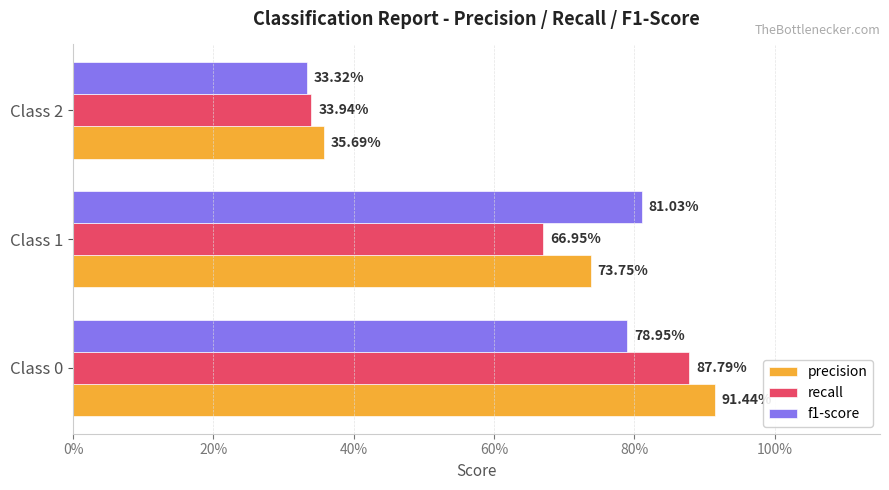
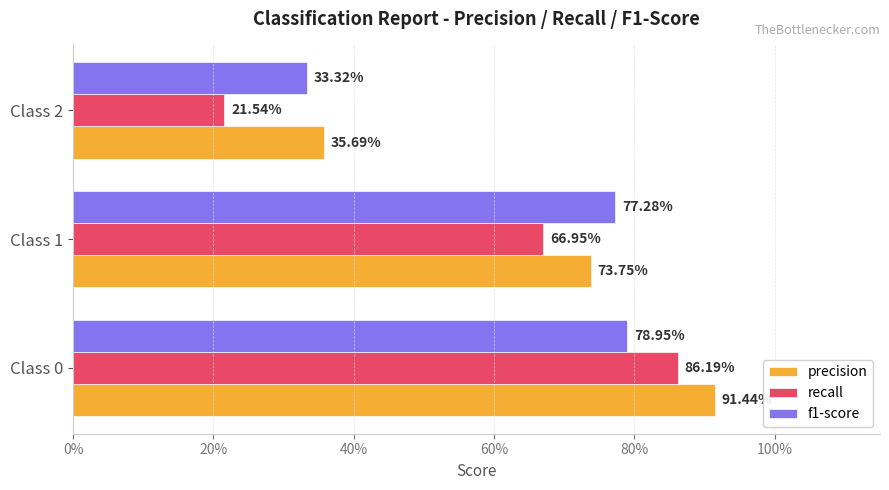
recall, Class 2: 33.94% -> 21.54%
f1-score, Class 1: 81.03% -> 77.28%
recall, Class 0: 87.79% -> 86.19%
